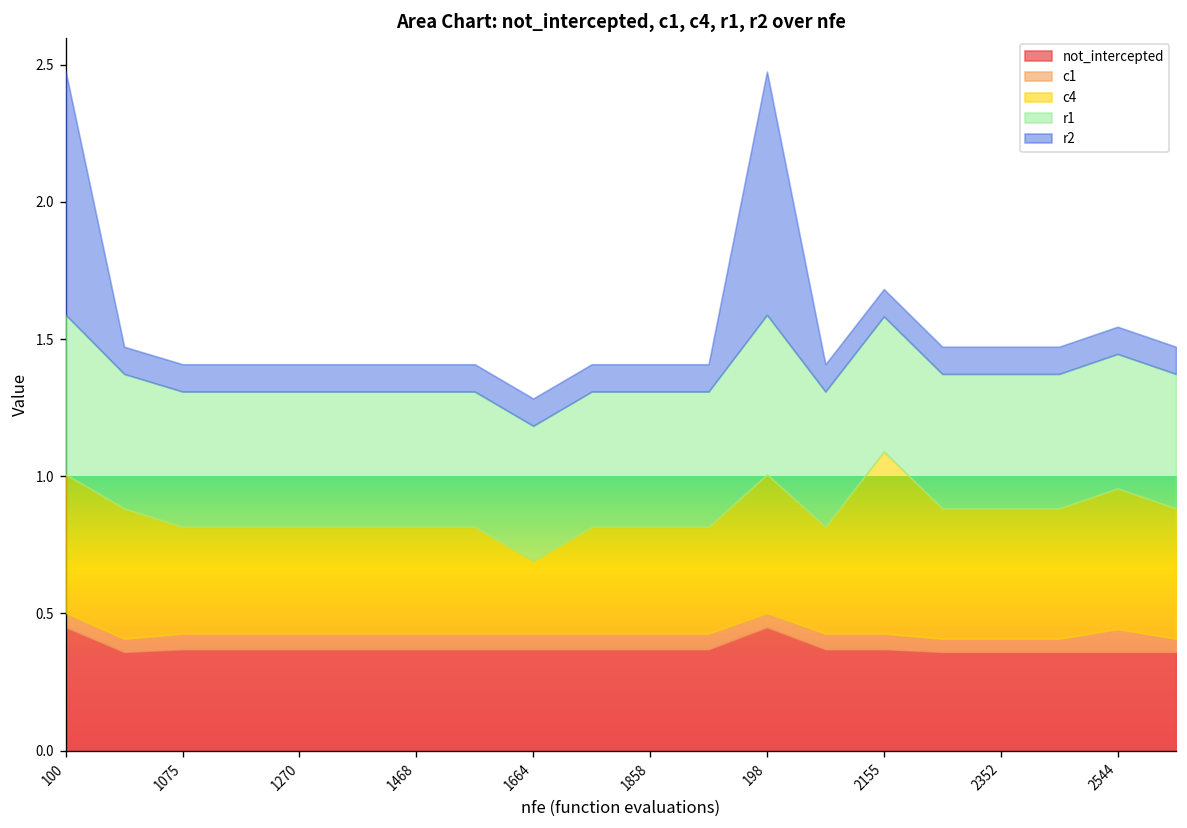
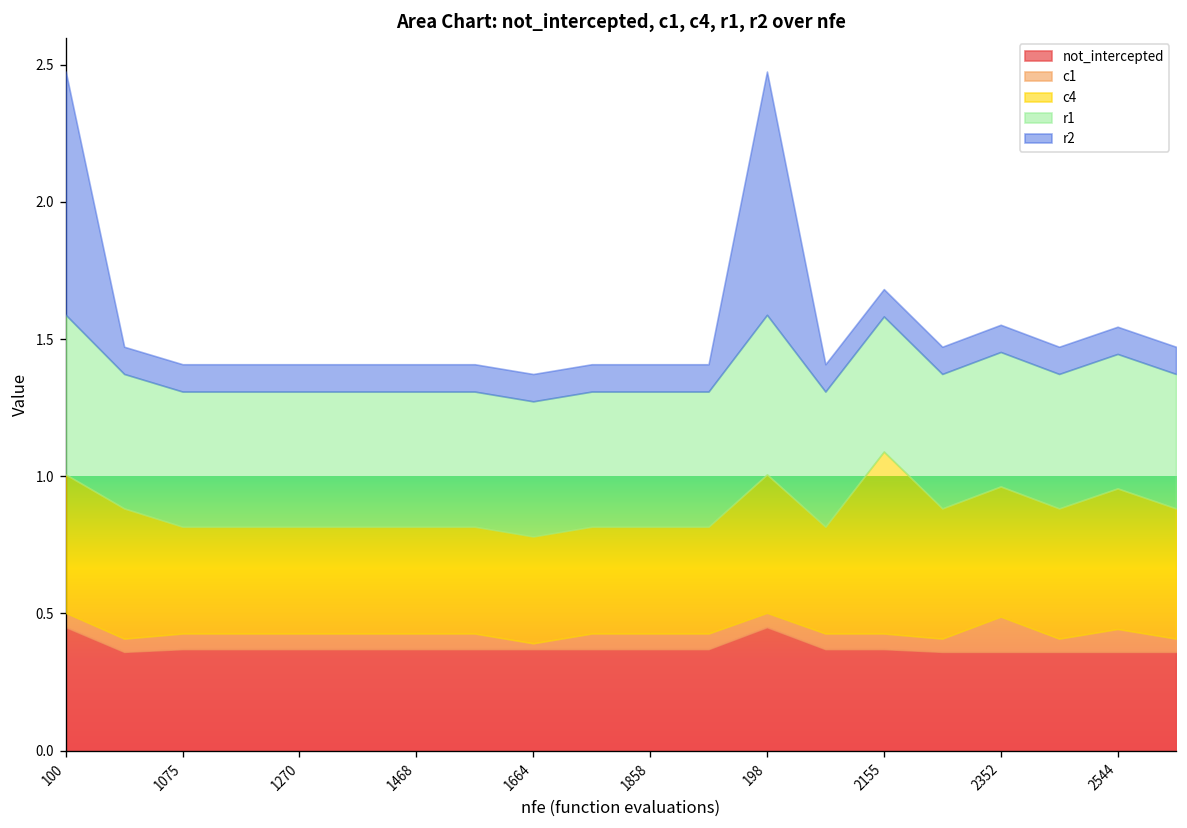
c1, 1664: 0.06 -> 0.02
c4, 1664: 0.26 -> 0.39
c1, 2352: 0.05 -> 0.13
